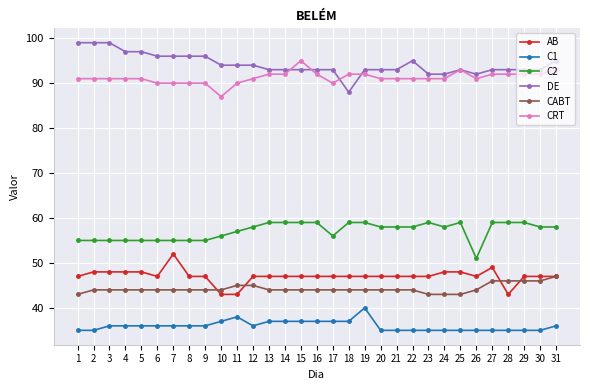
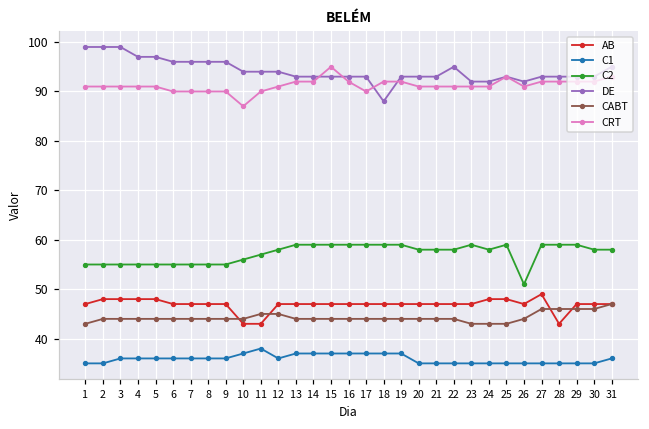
AB, 7: 52 -> 47
C2, 17: 56 -> 59
C1, 19: 40 -> 37
